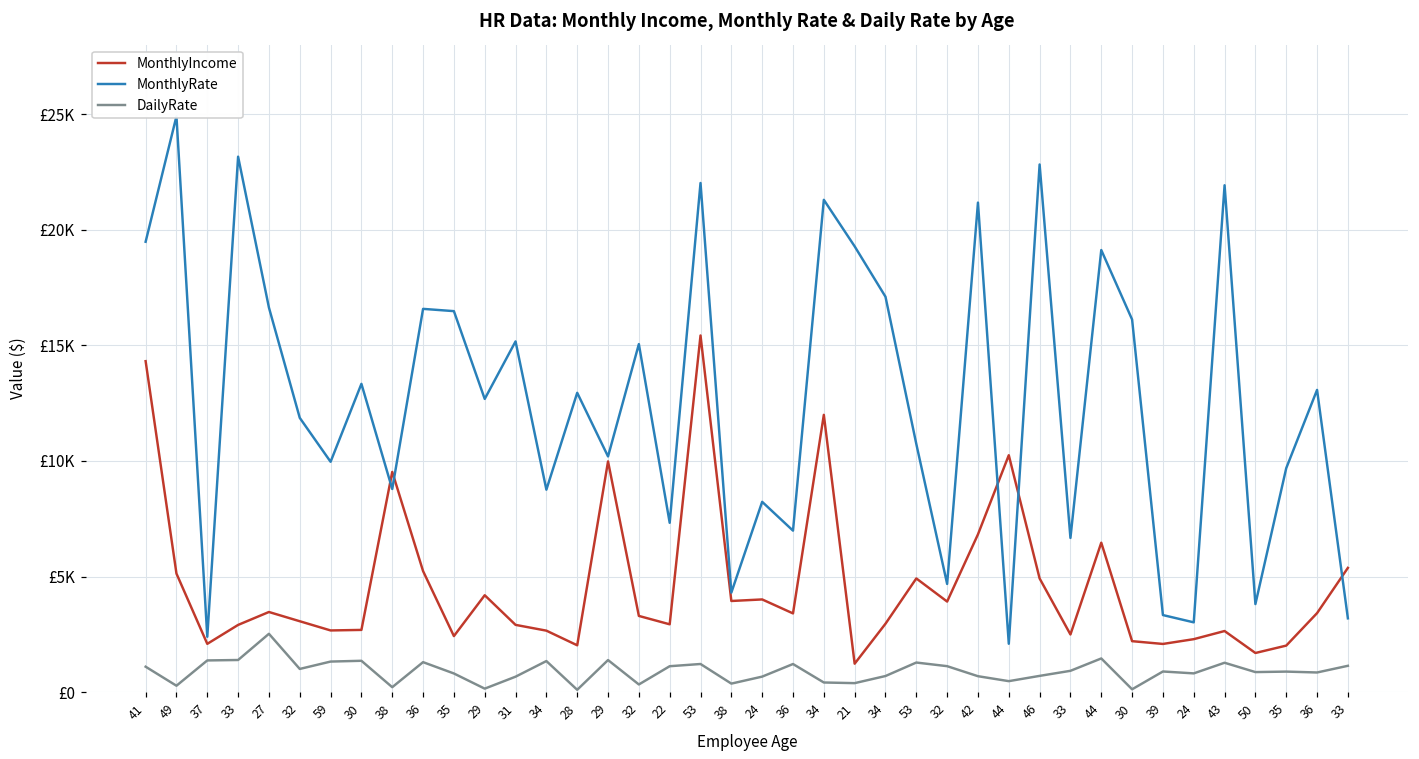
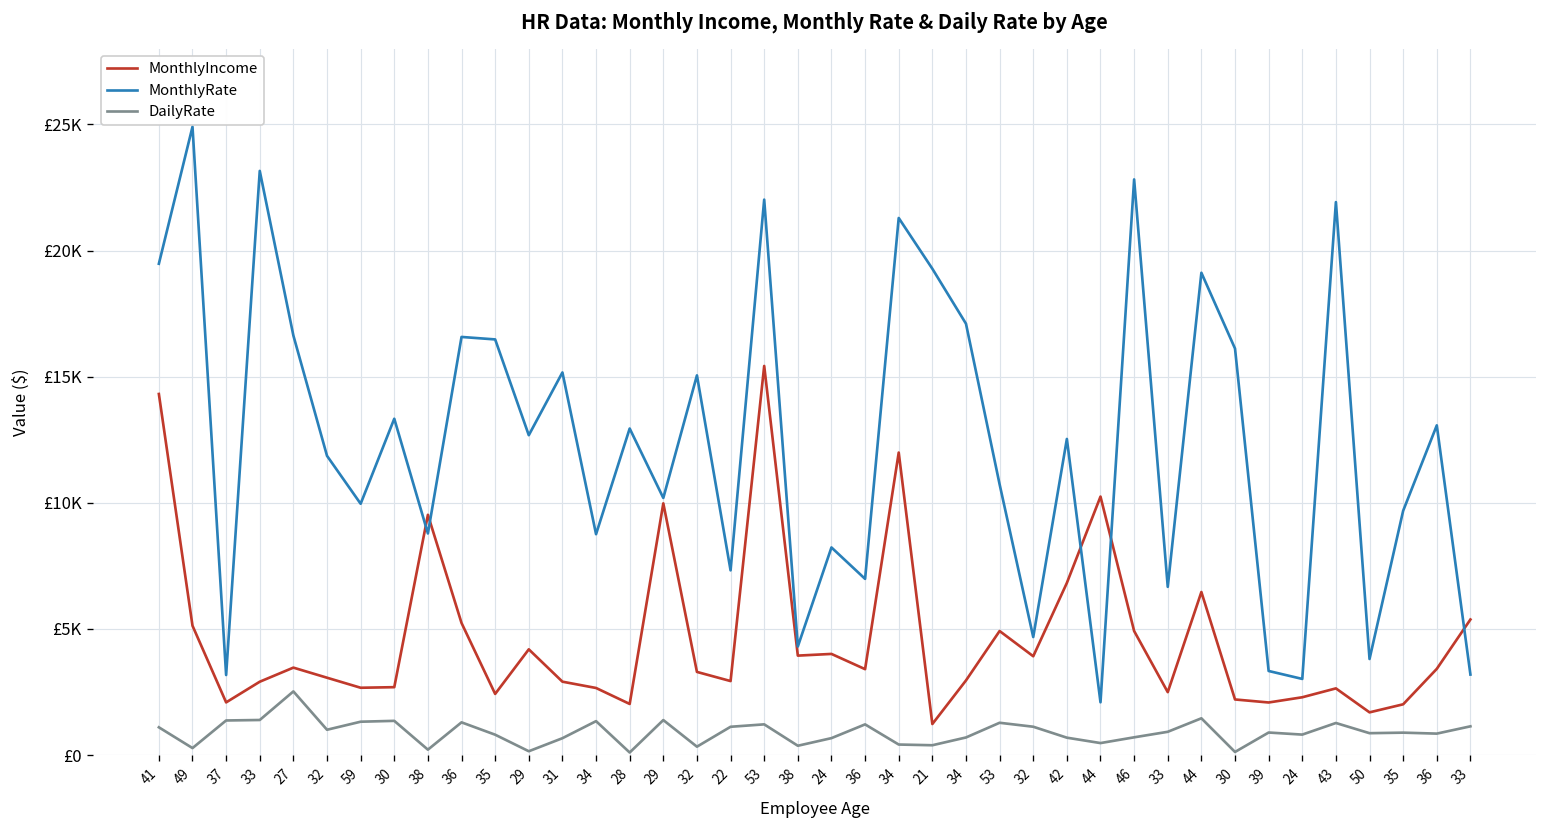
MonthlyRate, 37: £2400 -> £3200
MonthlyRate, 42: £21200 -> £12500
